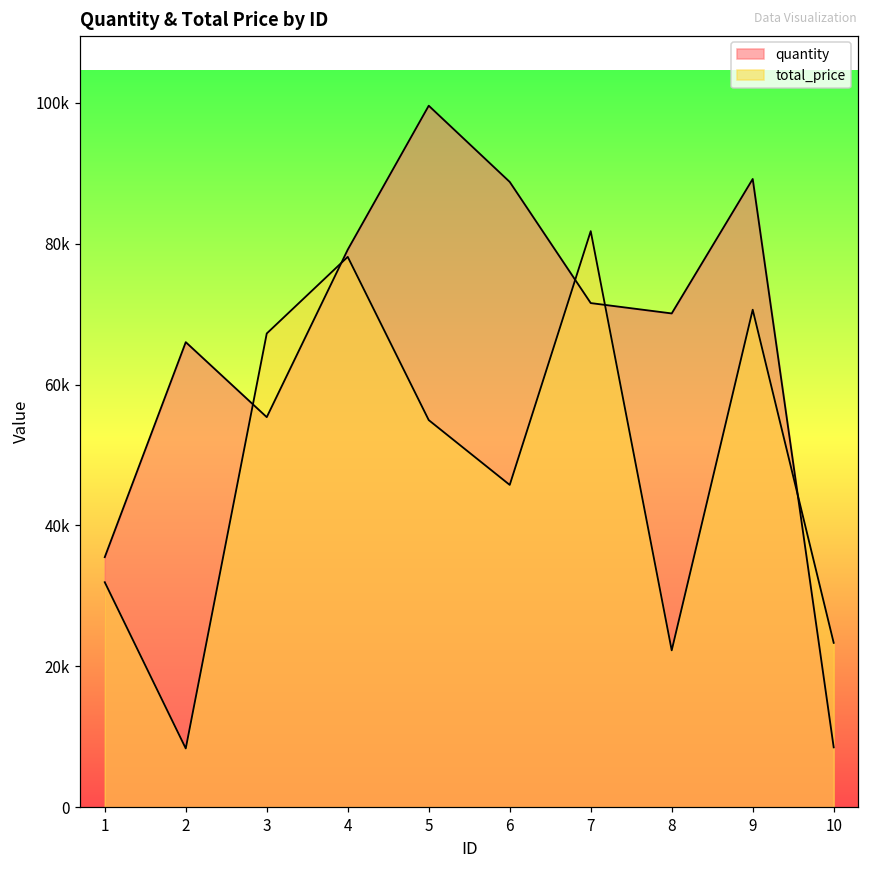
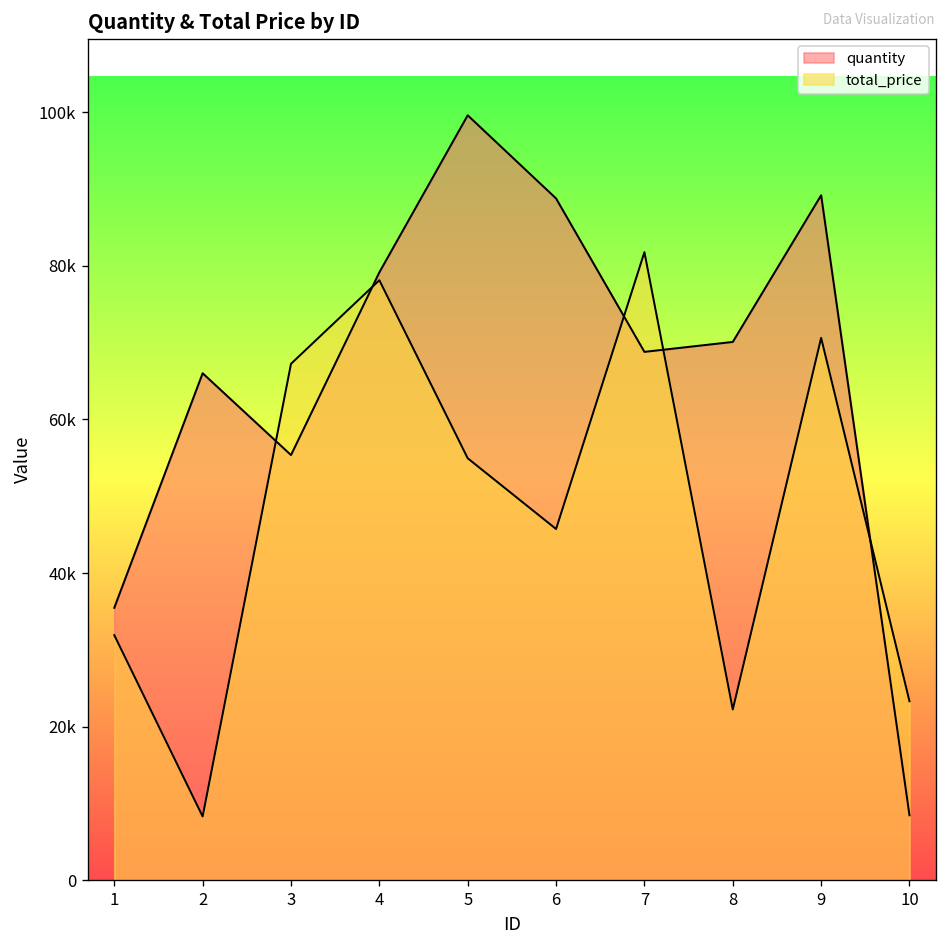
quantity, 7: 72000 -> 69000
